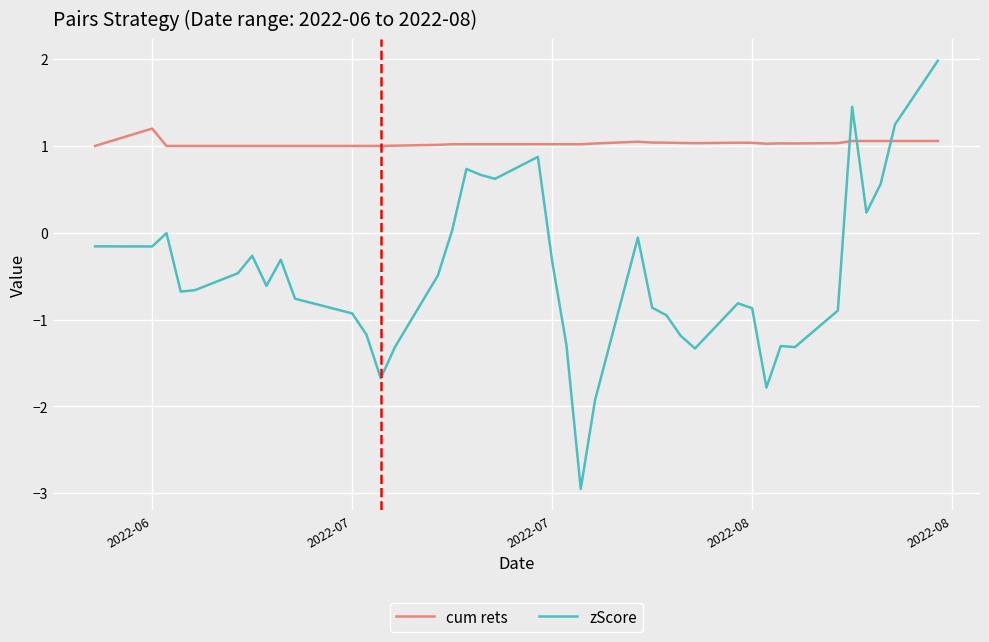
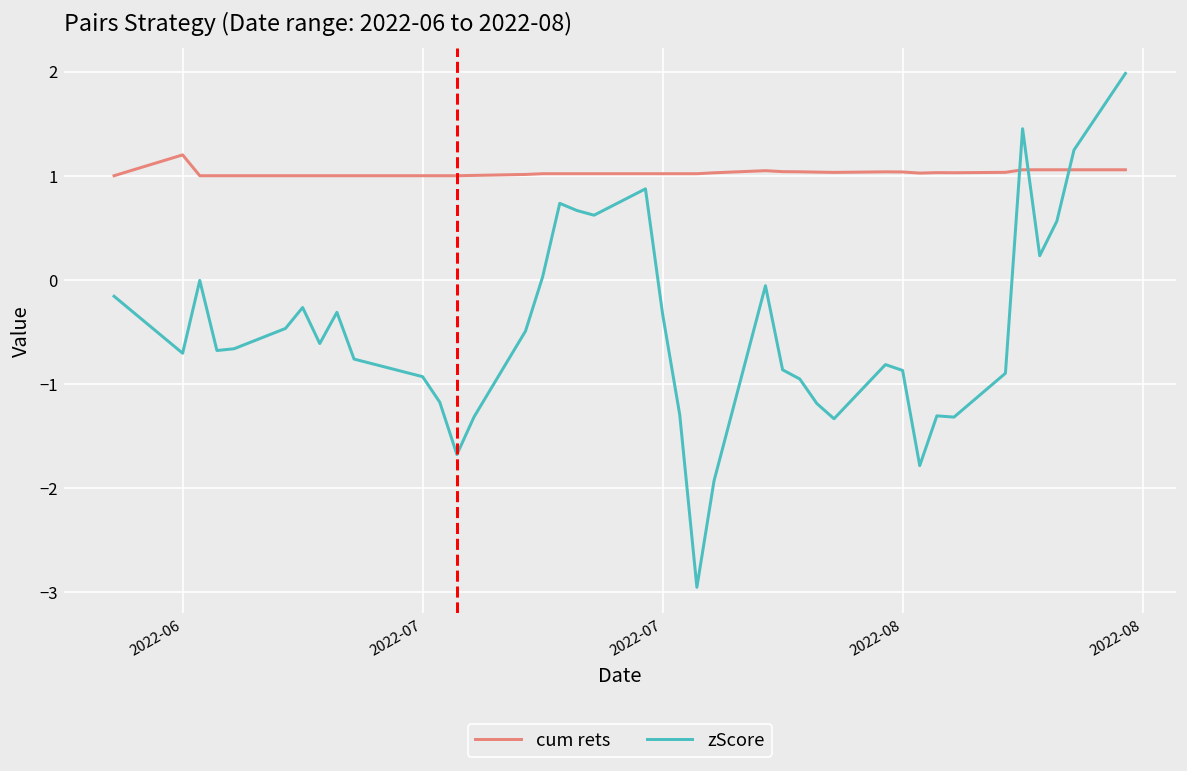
zScore, 2022-06: -0.2 -> -0.7
